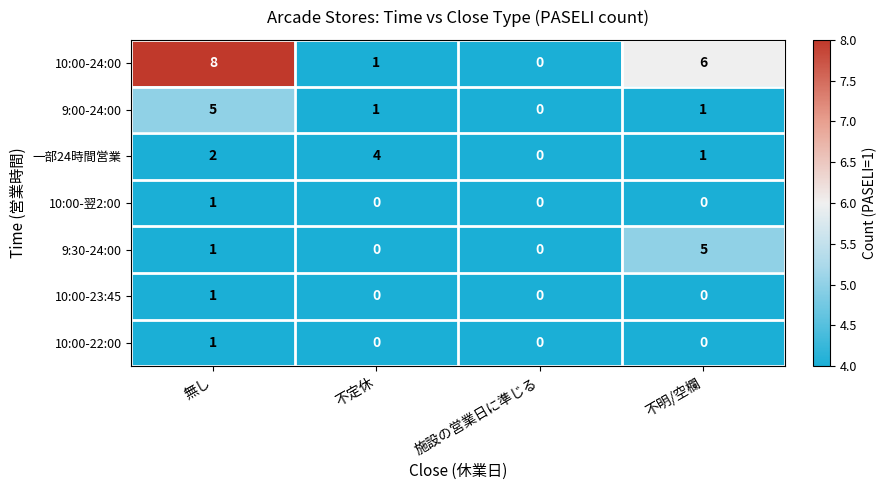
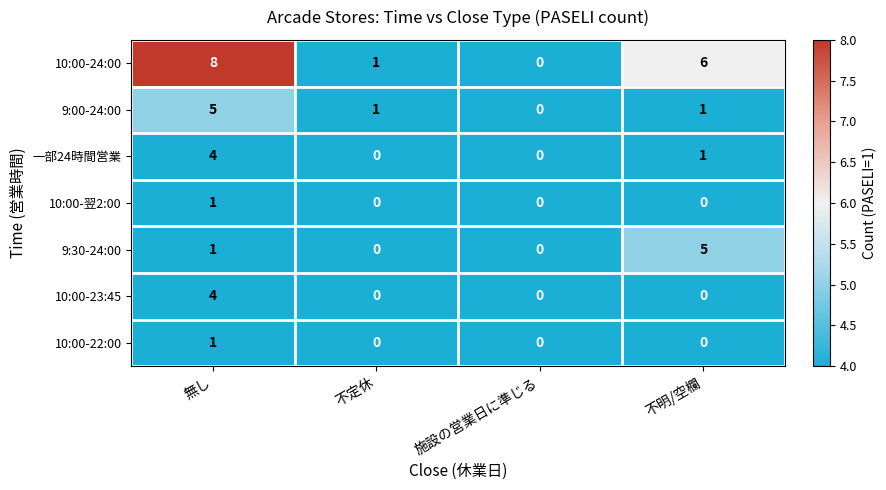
一部24時間営業, 無し: 2 -> 4
一部24時間営業, 不定休: 4 -> 0
10:00-23:45, 無し: 1 -> 4
